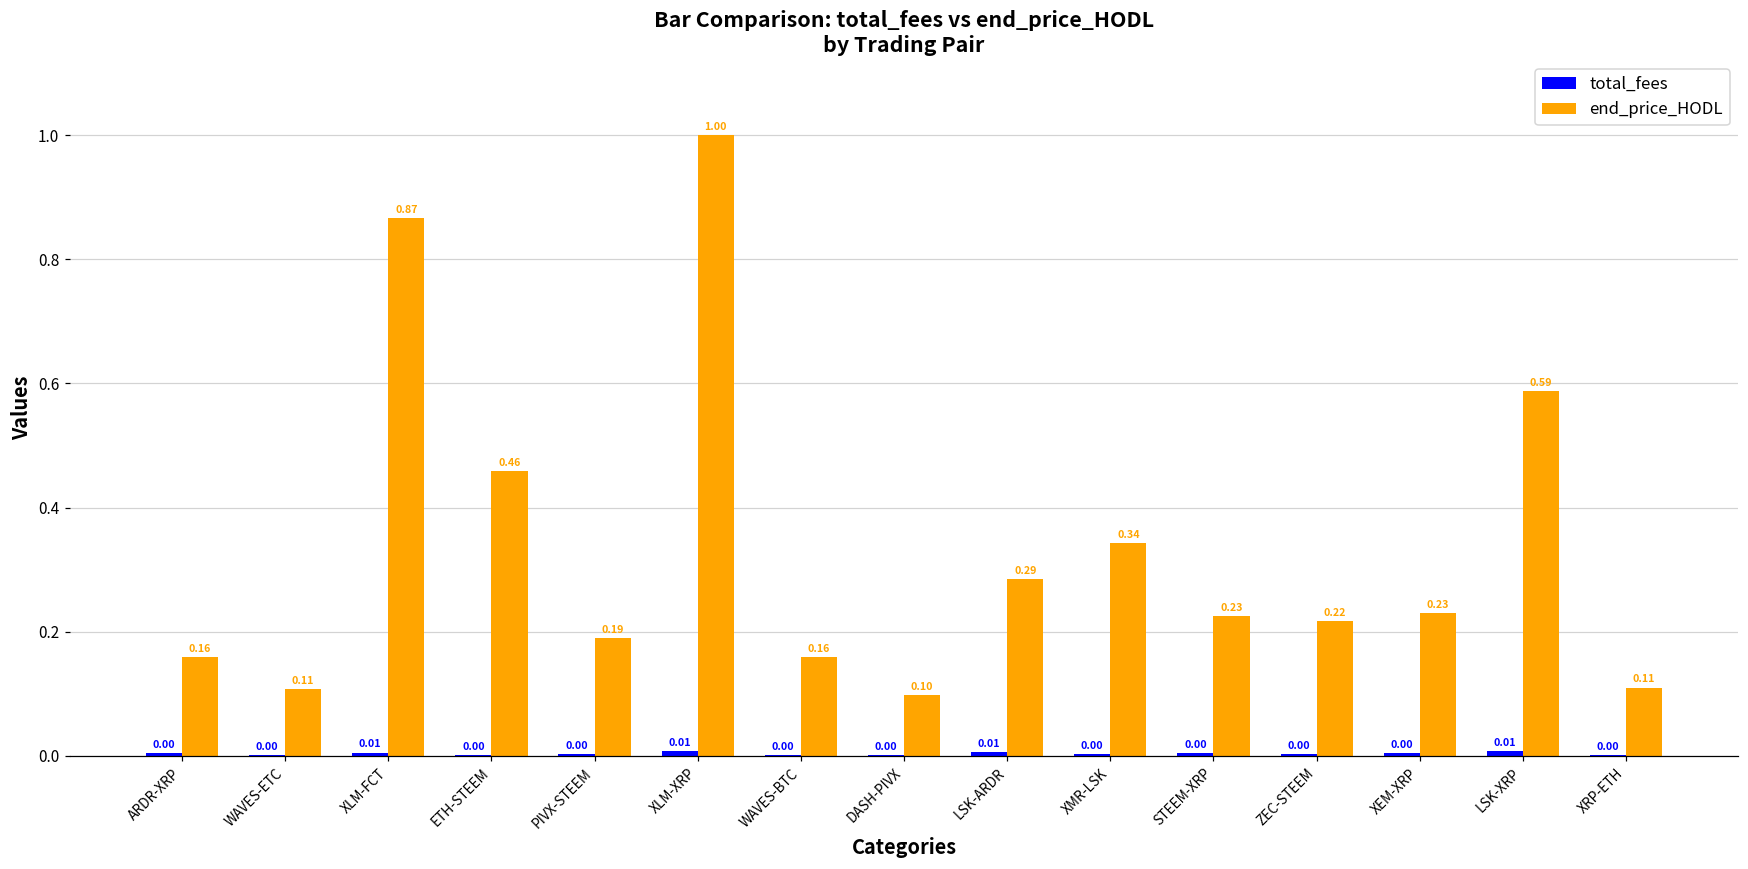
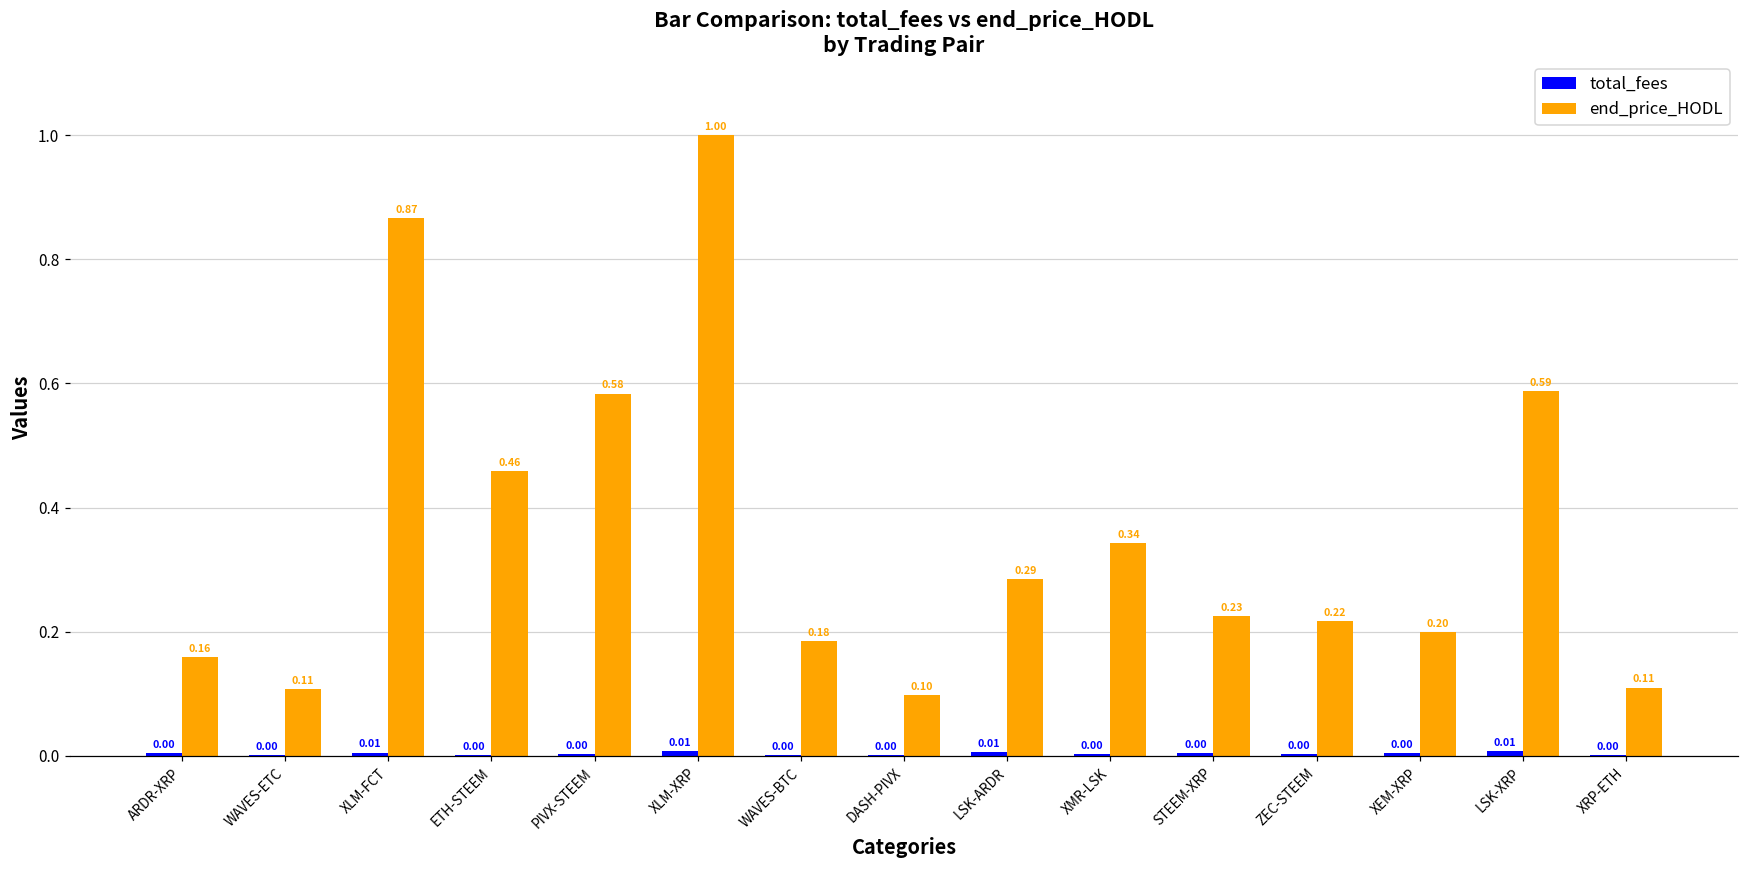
end_price_HODL, PIVX-STEEM: 0.19 -> 0.58
end_price_HODL, WAVES-BTC: 0.16 -> 0.18
end_price_HODL, XEM-XRP: 0.23 -> 0.20
